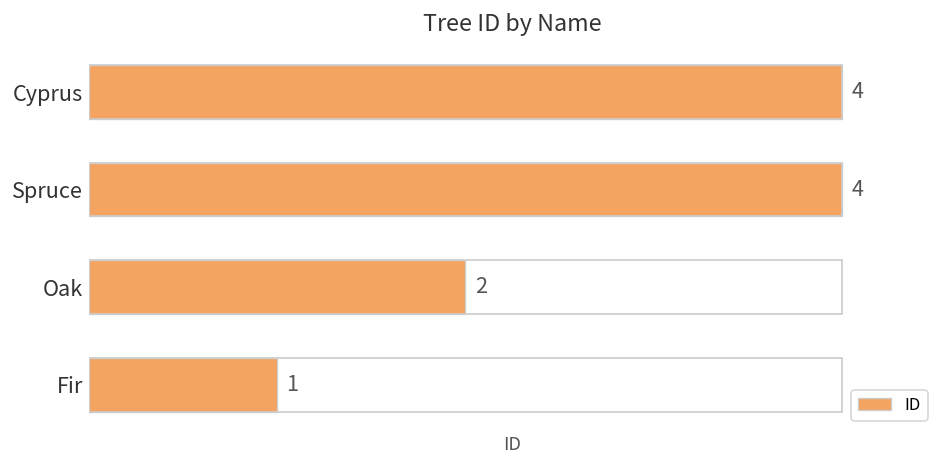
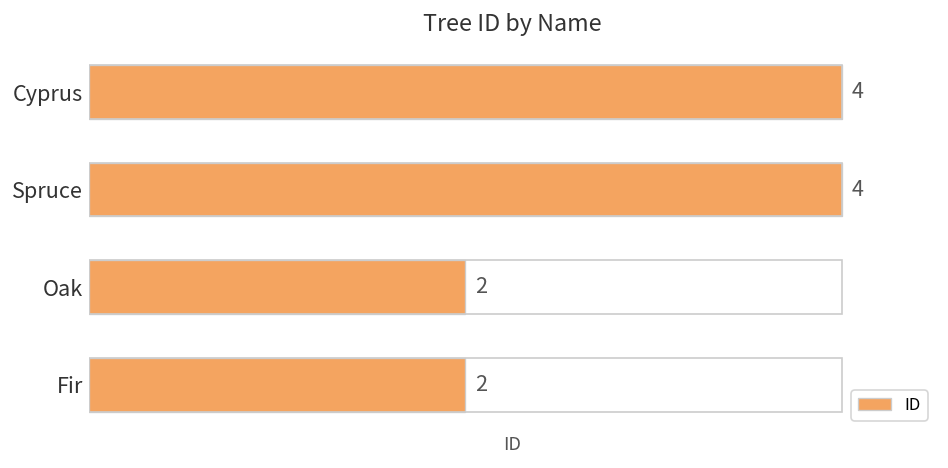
Fir: 1 -> 2
